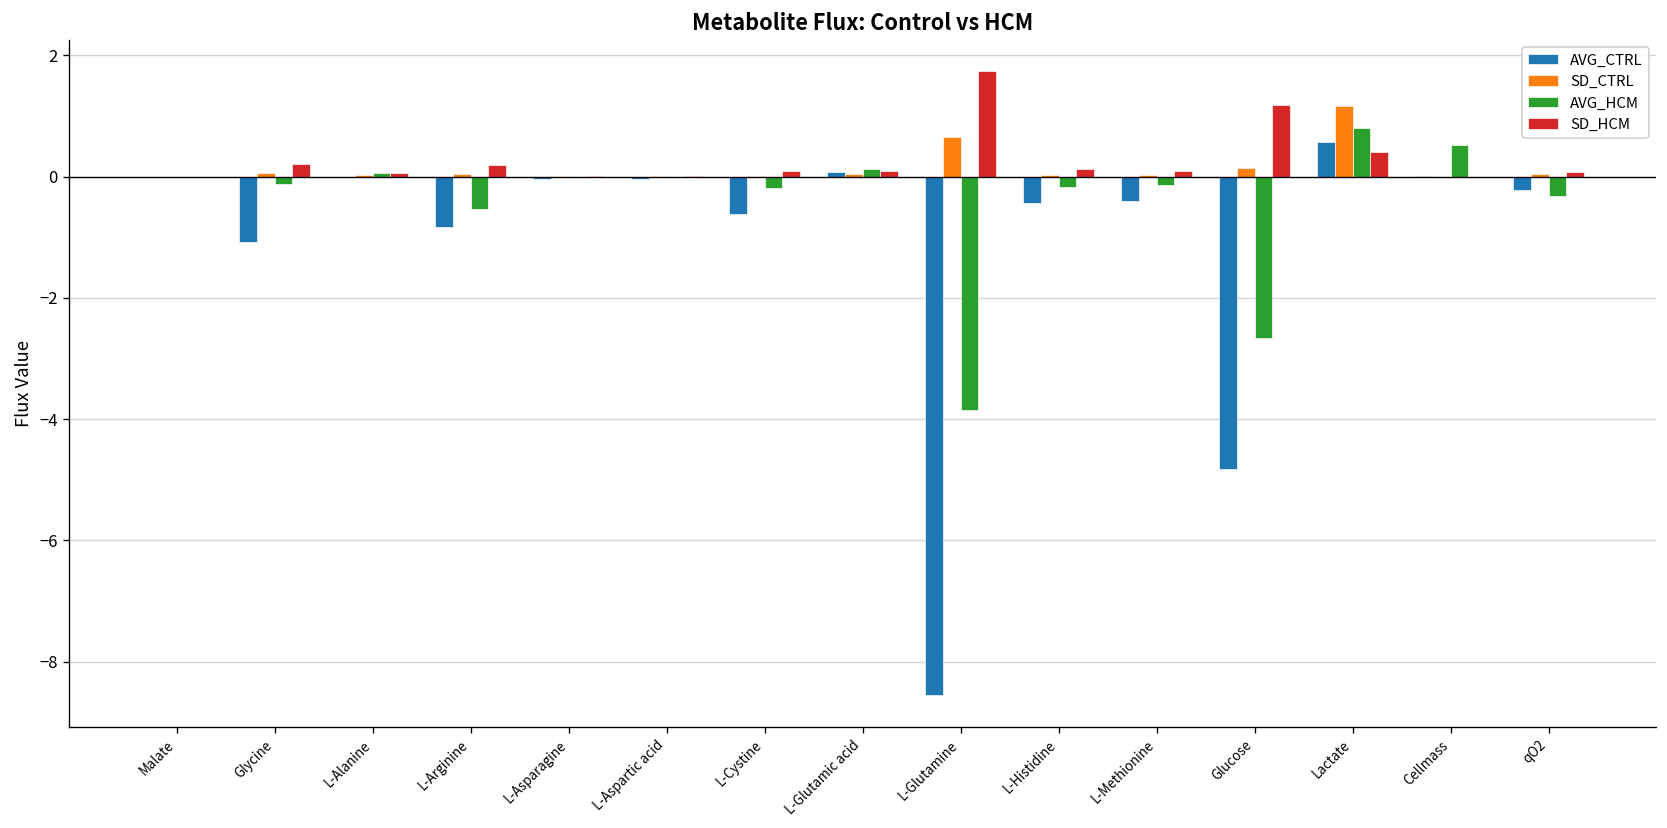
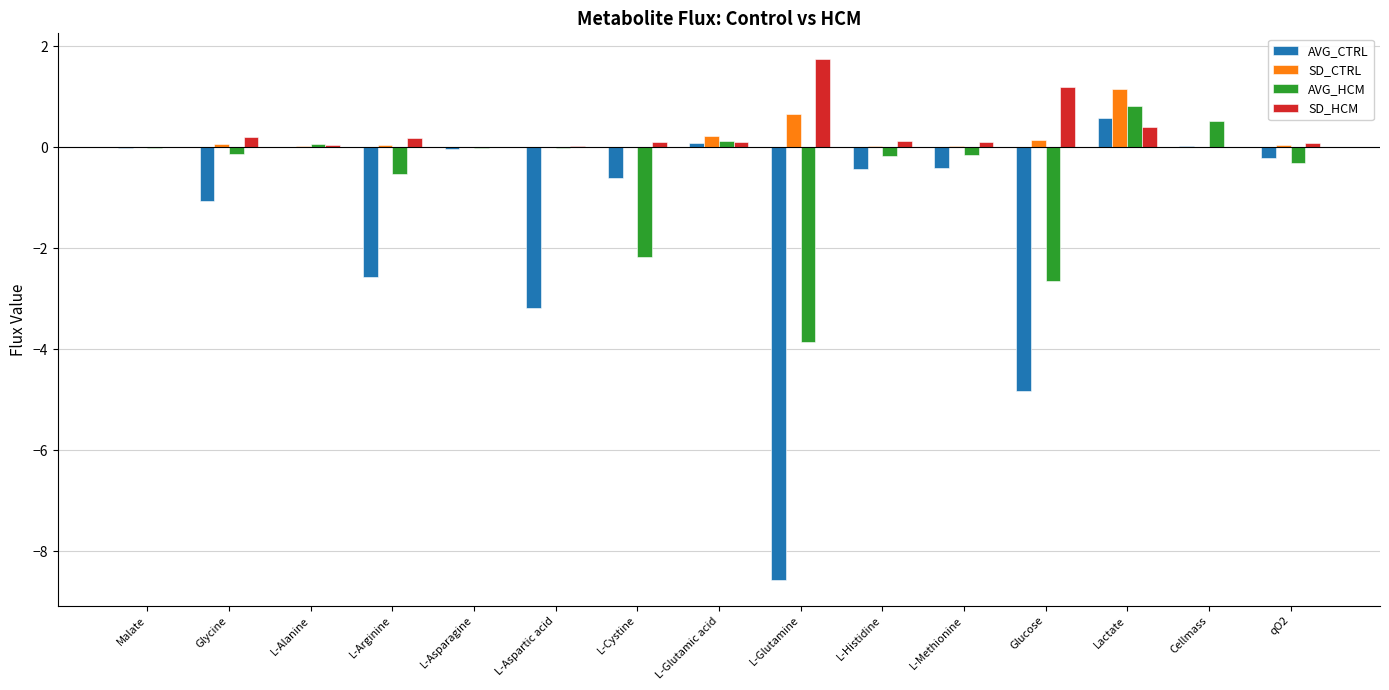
AVG_CTRL, L-Arginine: -0.8 -> -2.6
AVG_CTRL, L-Aspartic acid: 0.0 -> -3.2
AVG_HCM, L-Cystine: -0.2 -> -2.2
SD_CTRL, L-Glutamic acid: 0.0 -> 0.2
